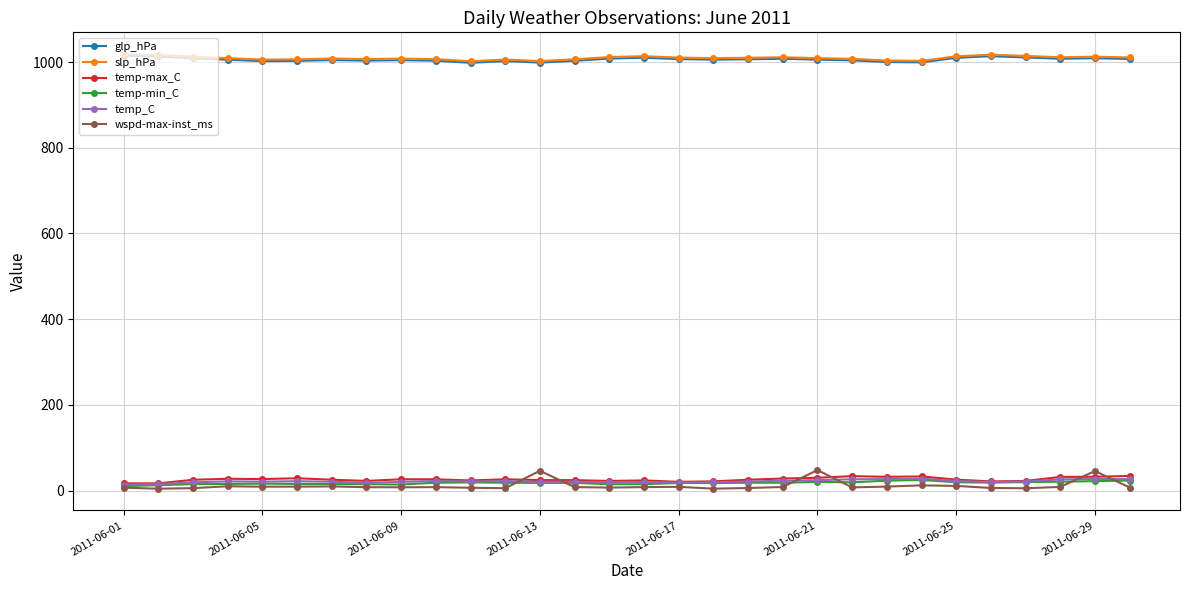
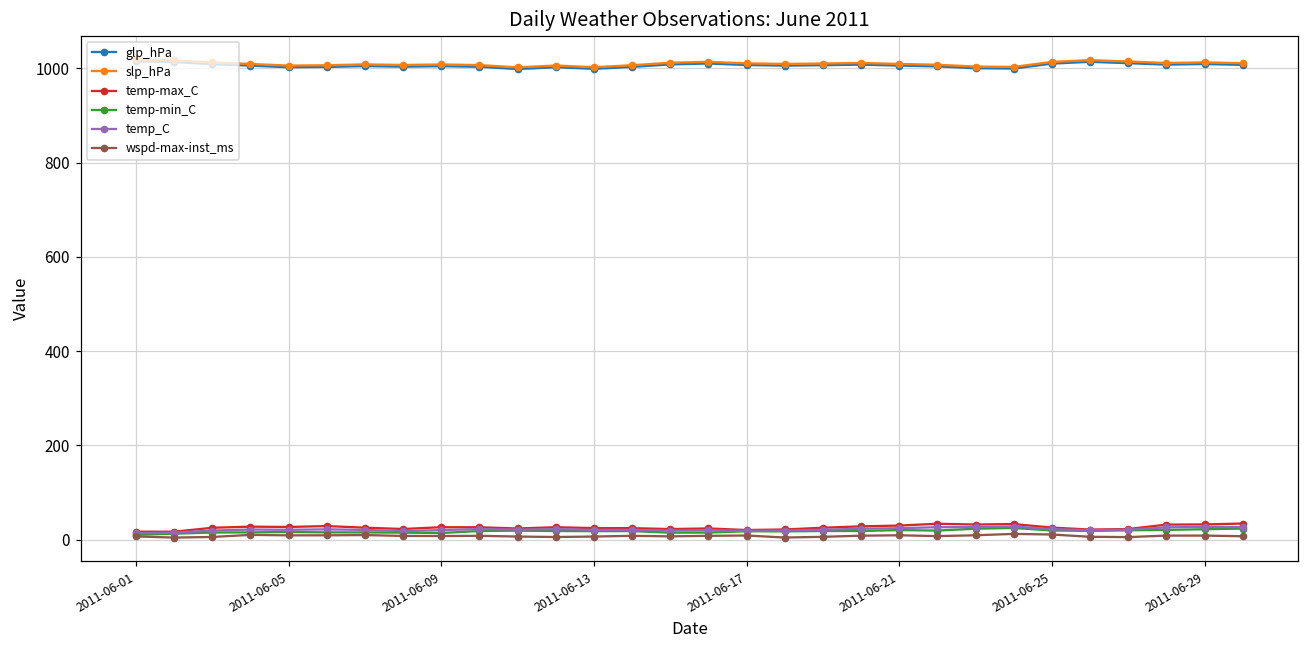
wspd-max-inst_ms, 2011-06-13: 50 -> 10
wspd-max-inst_ms, 2011-06-21: 50 -> 10
wspd-max-inst_ms, 2011-06-29: 50 -> 10
